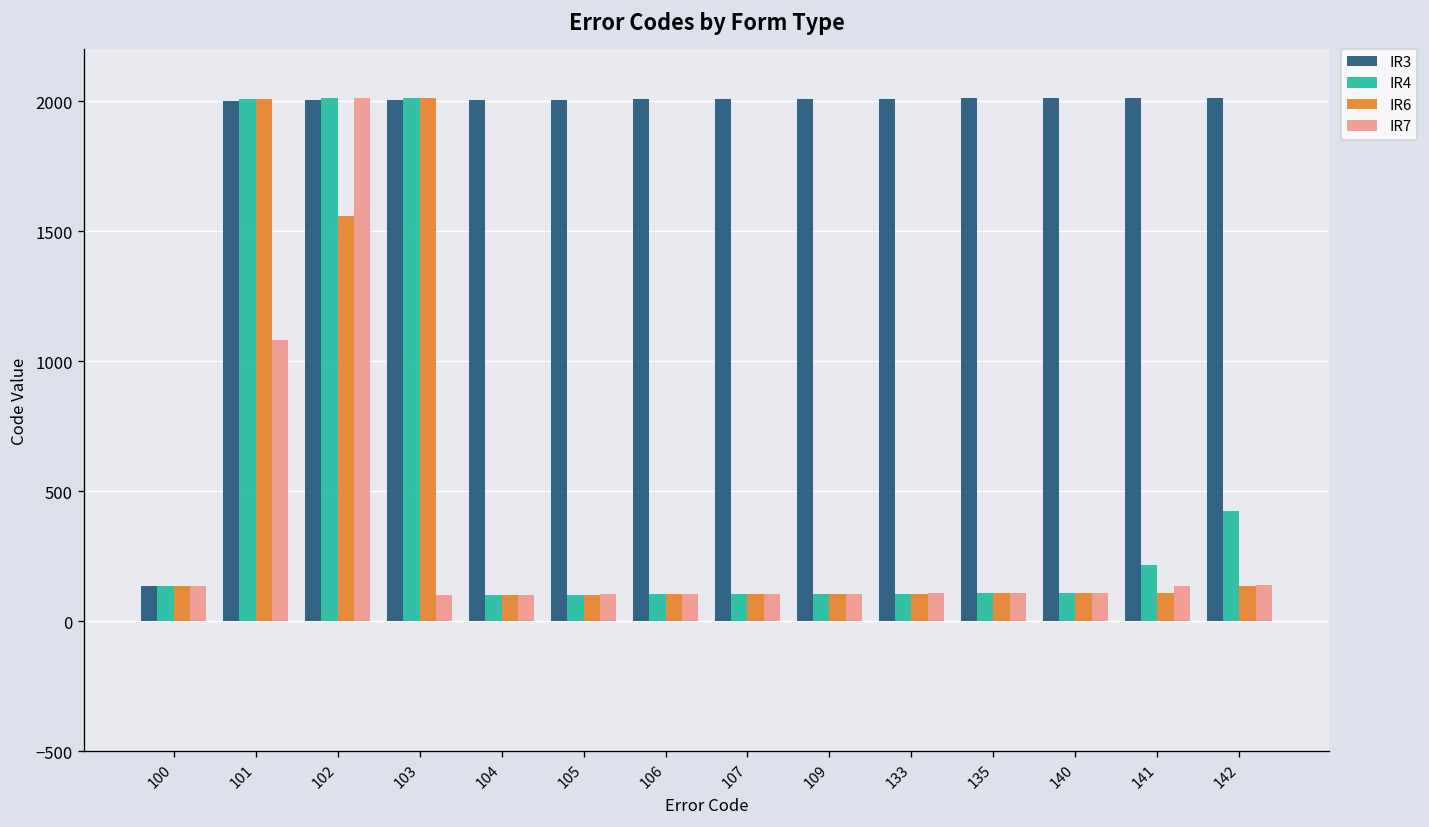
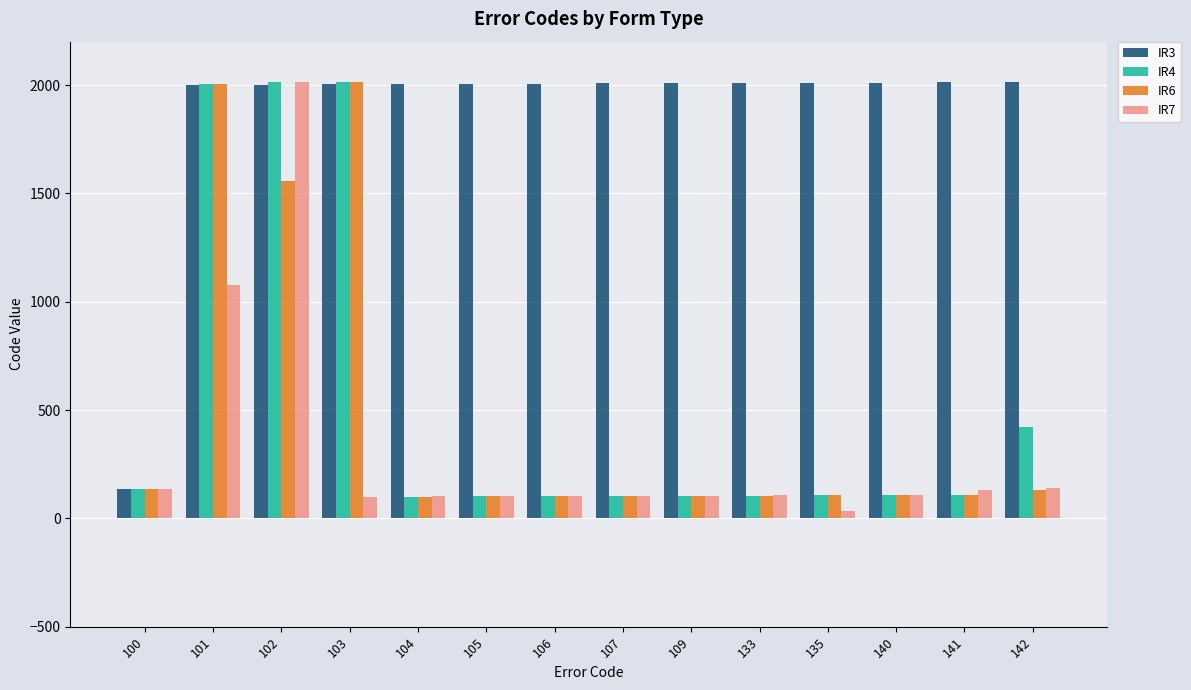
IR7, 135: 110 -> 30
IR4, 141: 210 -> 110
